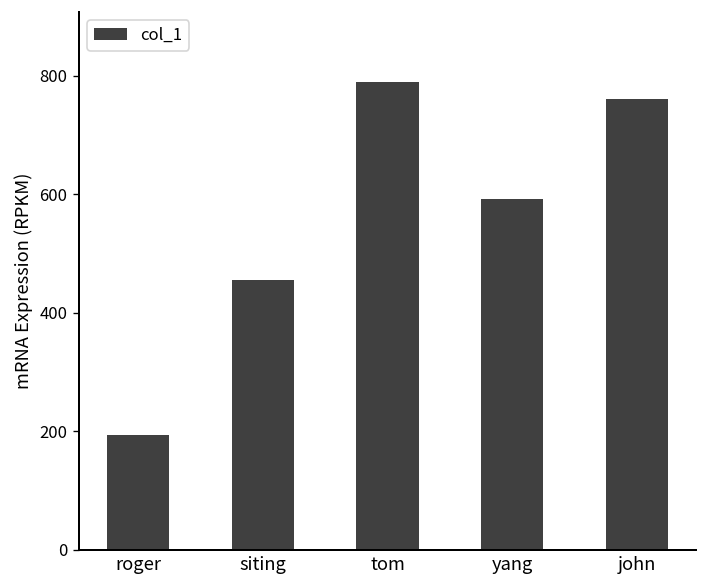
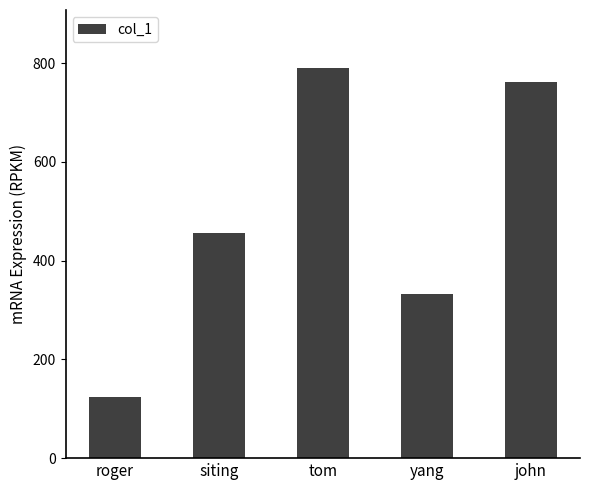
roger: 190 -> 120
yang: 590 -> 330
